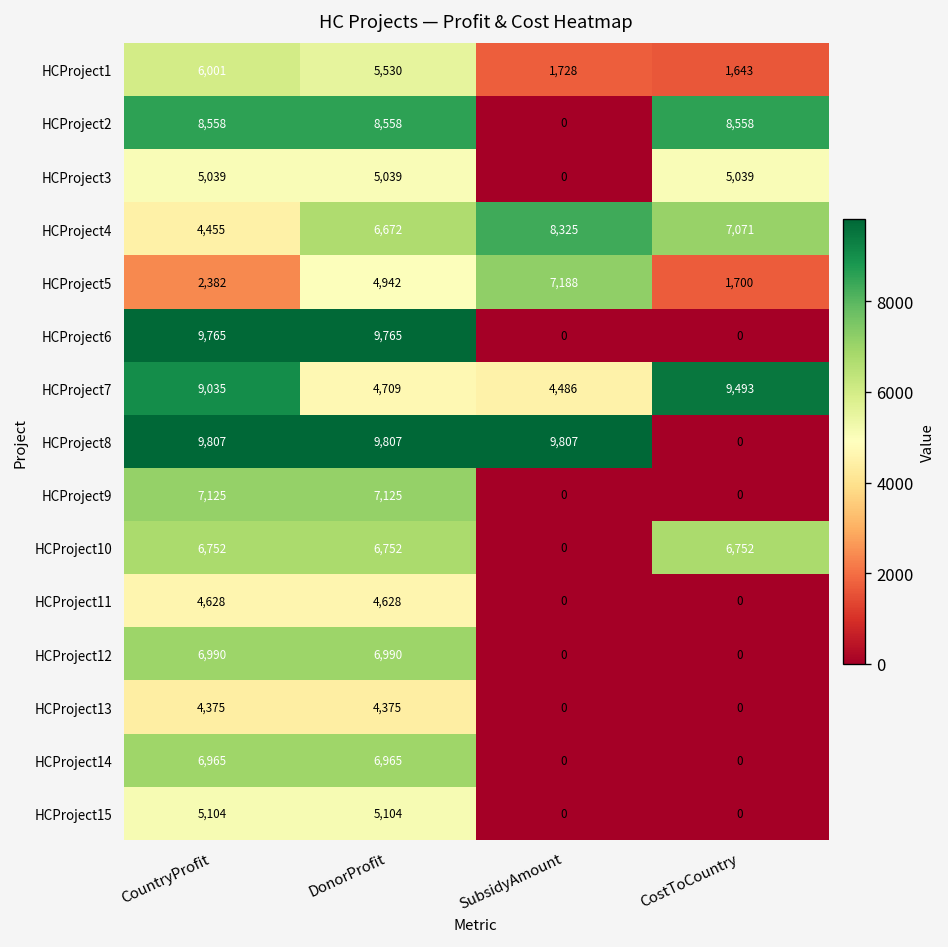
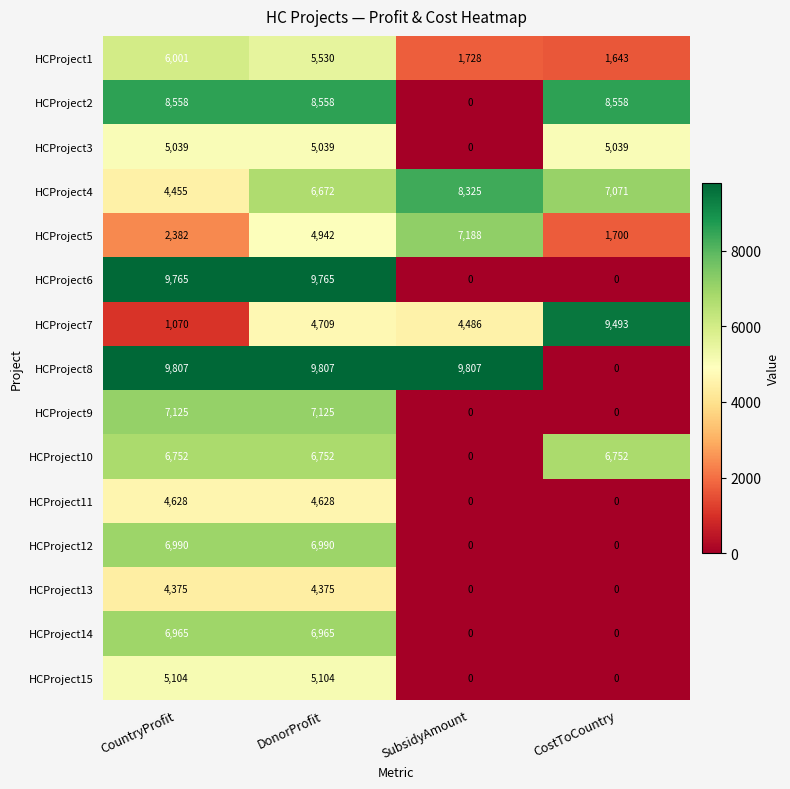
HCProject7, CountryProfit: 9,035 -> 1,070
